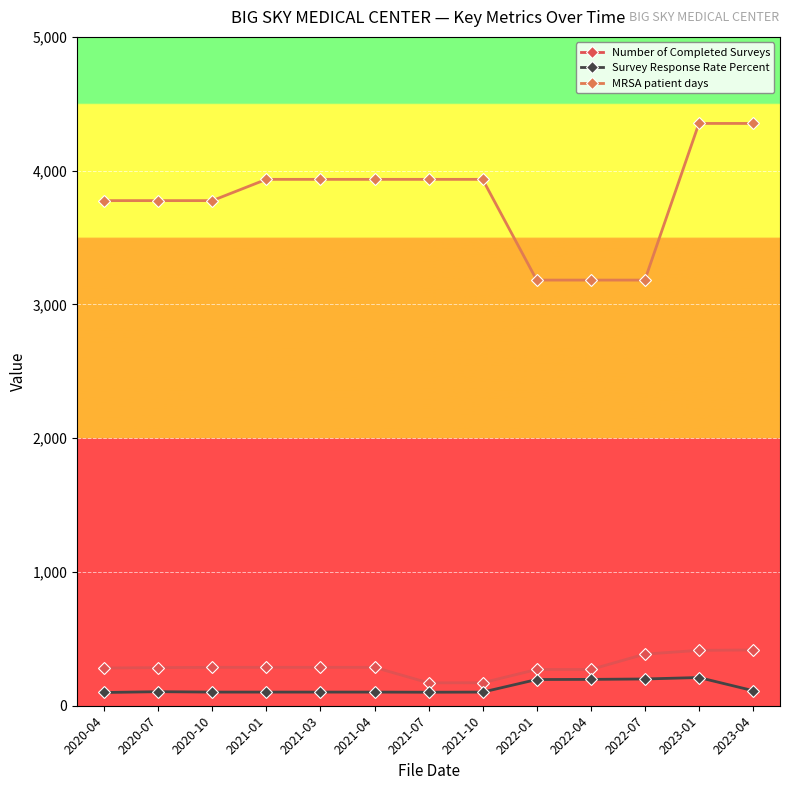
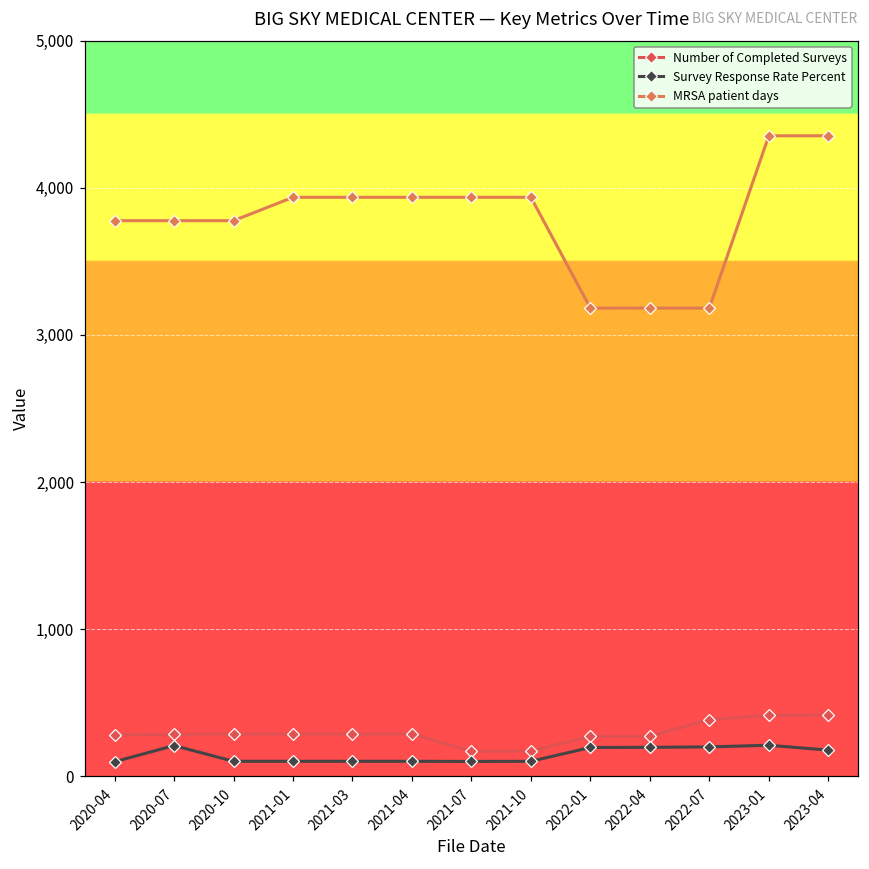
Survey Response Rate Percent, 2020-07: 110 -> 210
Survey Response Rate Percent, 2023-04: 110 -> 180
